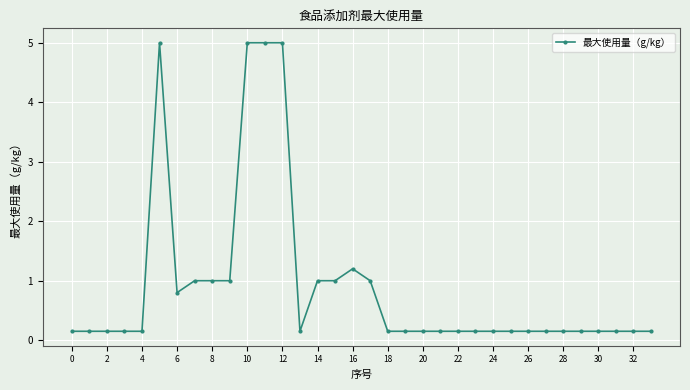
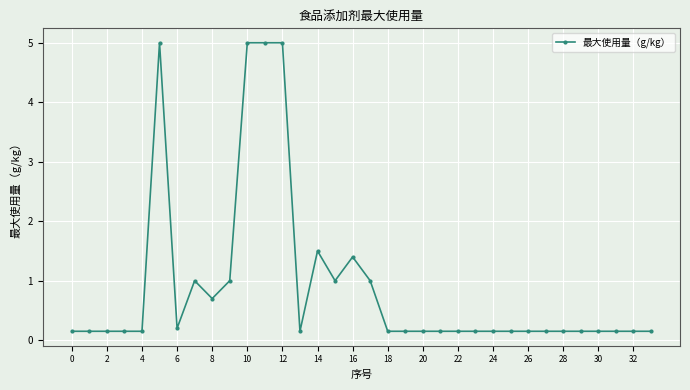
6: 0.8 -> 0.2
8: 1.0 -> 0.7
14: 1.0 -> 1.5
16: 1.2 -> 1.4
